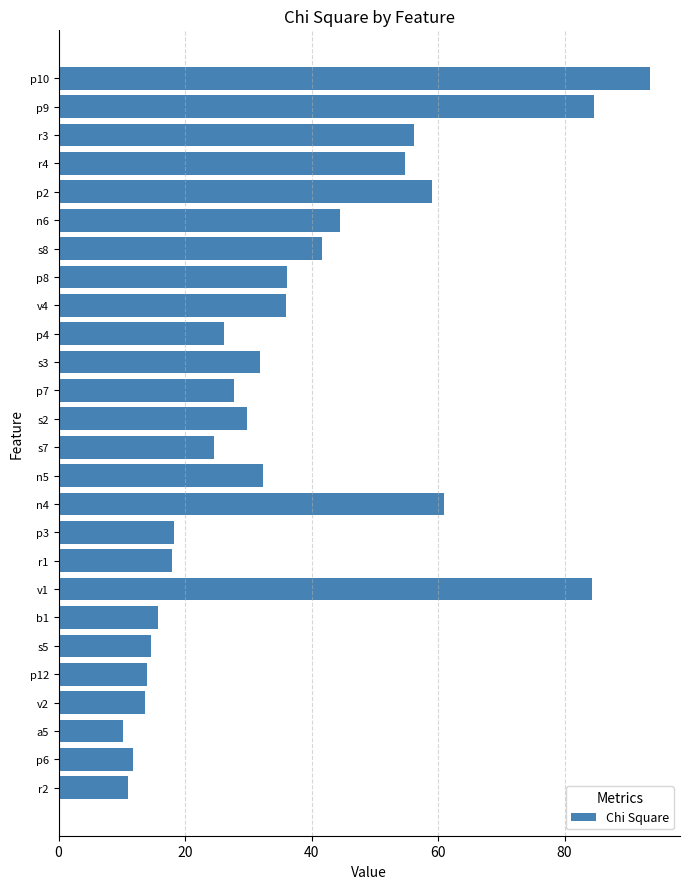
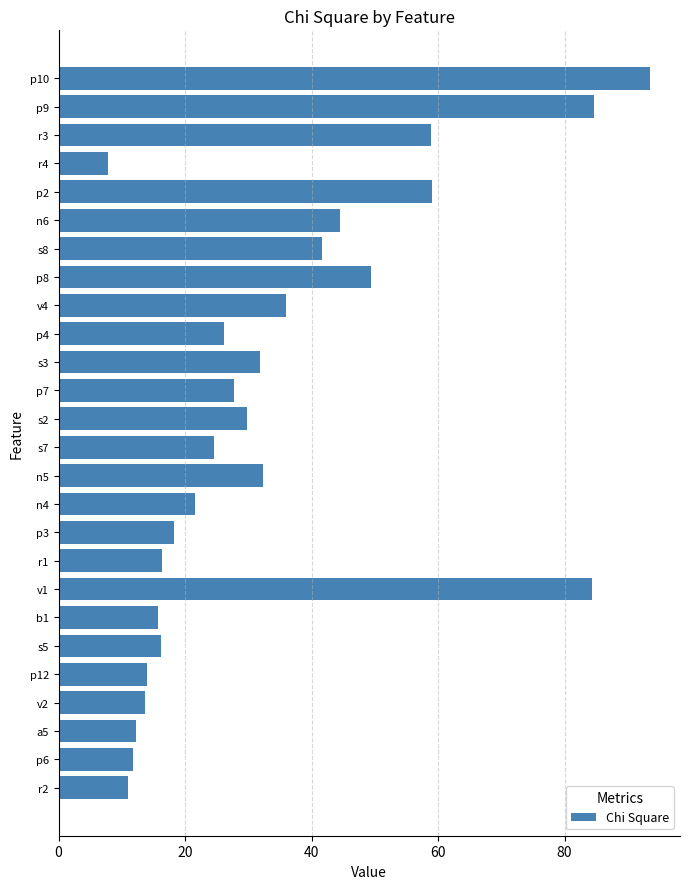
r3: 56 -> 59
r4: 55 -> 8
p8: 36 -> 49
n4: 61 -> 22
r1: 18 -> 16
s5: 15 -> 16
a5: 10 -> 12
